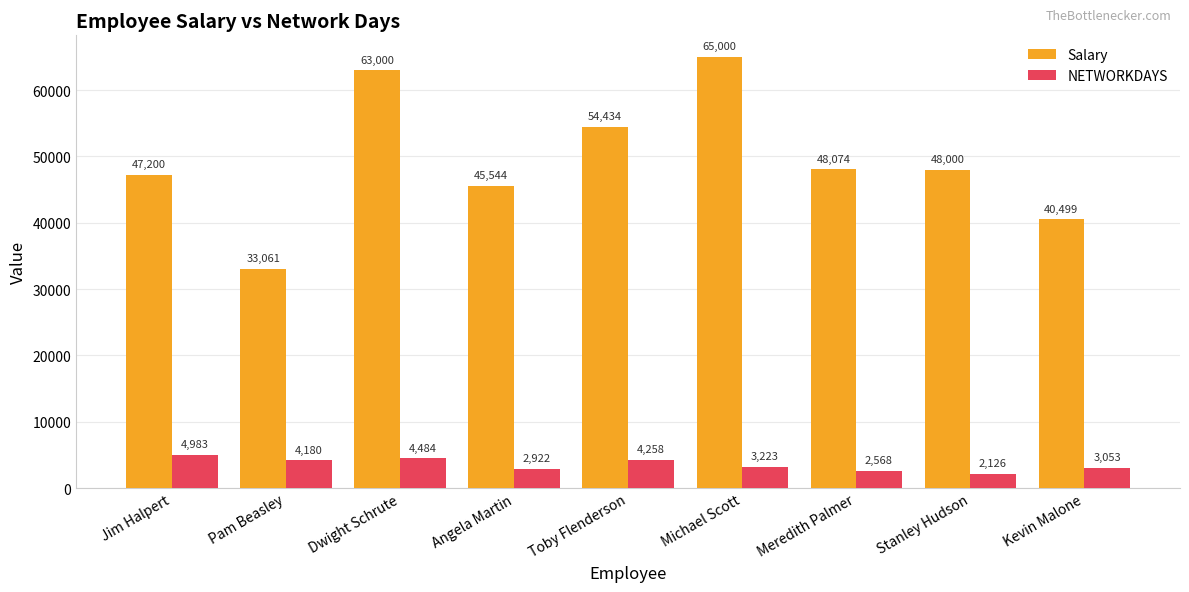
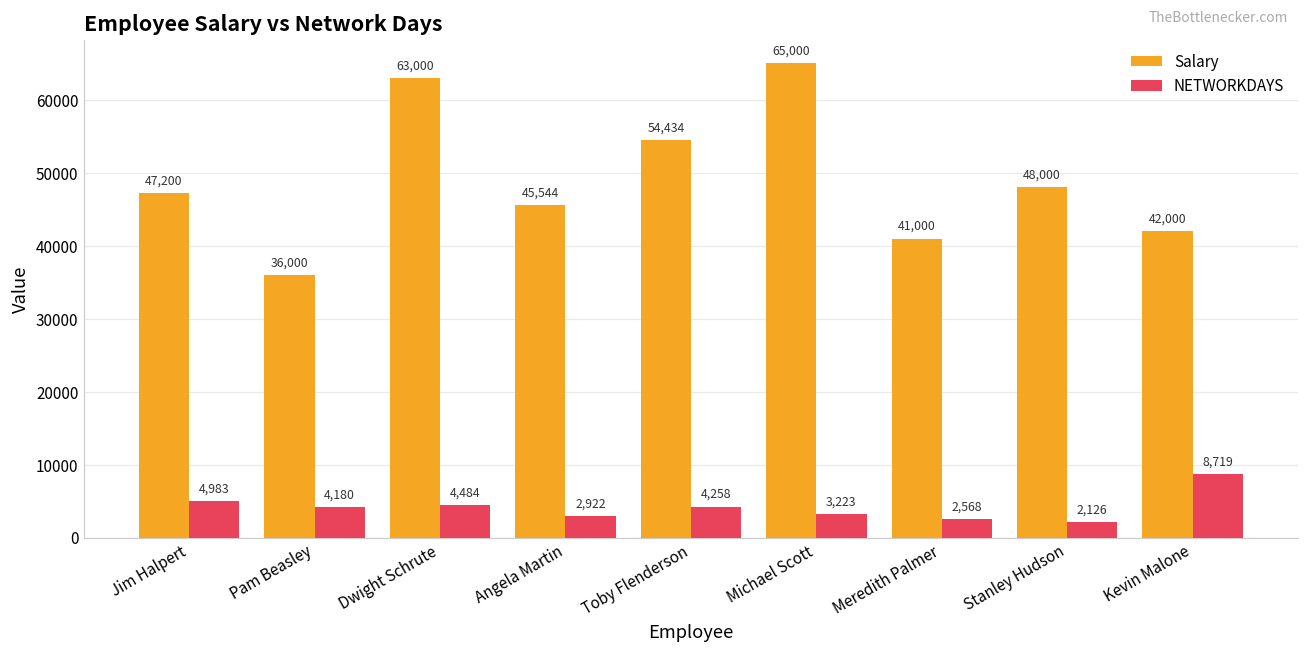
Salary, Pam Beasley: 33,061 -> 36,000
Salary, Meredith Palmer: 48,074 -> 41,000
Salary, Kevin Malone: 40,499 -> 42,000
NETWORKDAYS, Kevin Malone: 3,053 -> 8,719
